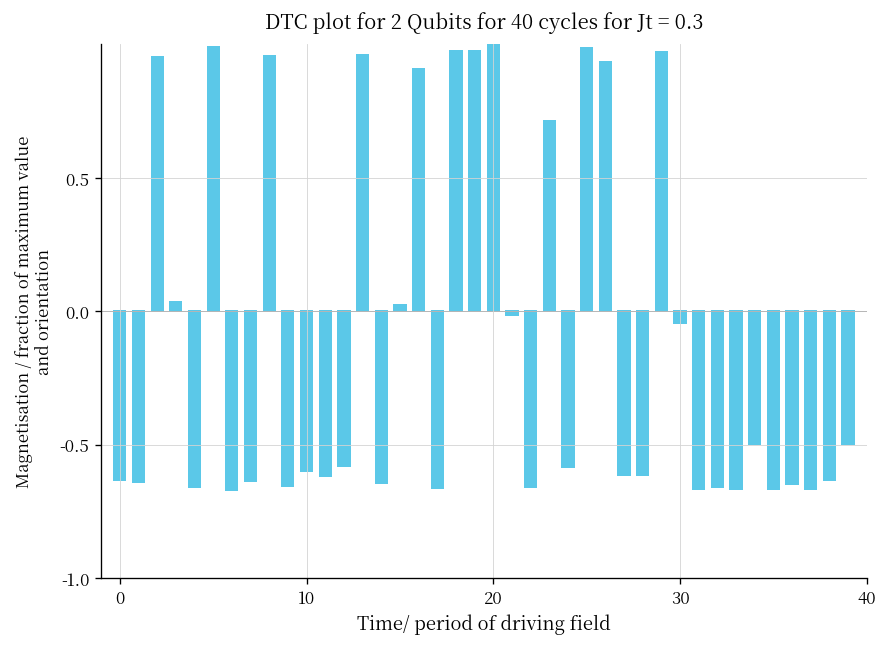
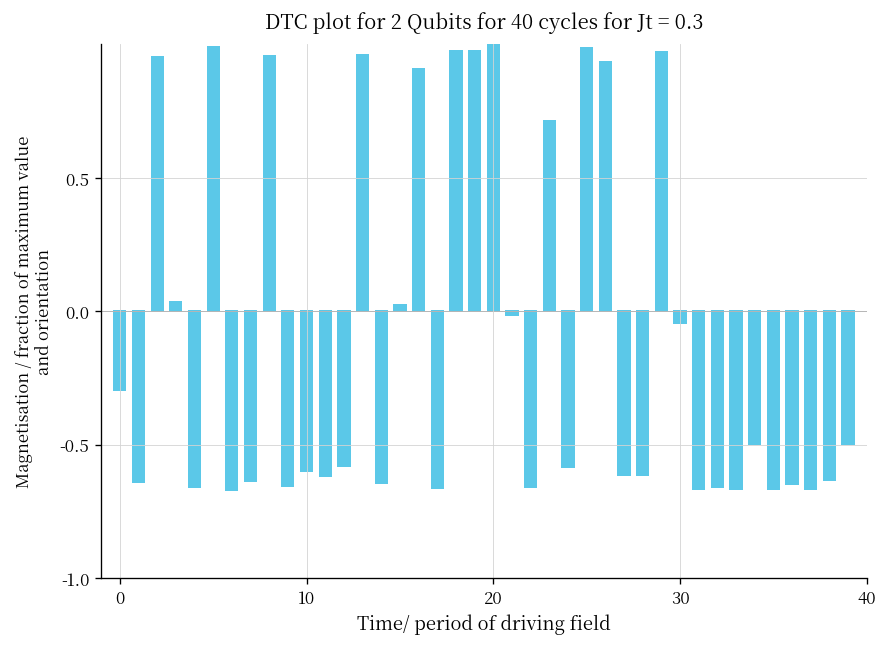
0: -0.63 -> -0.30
